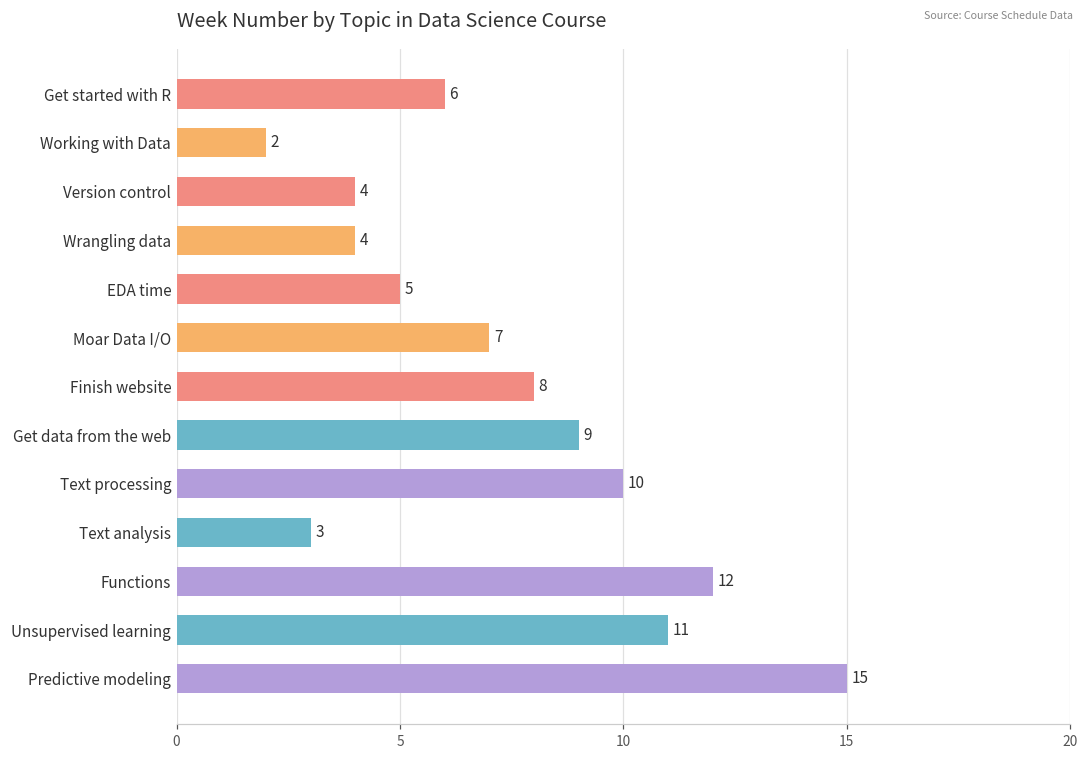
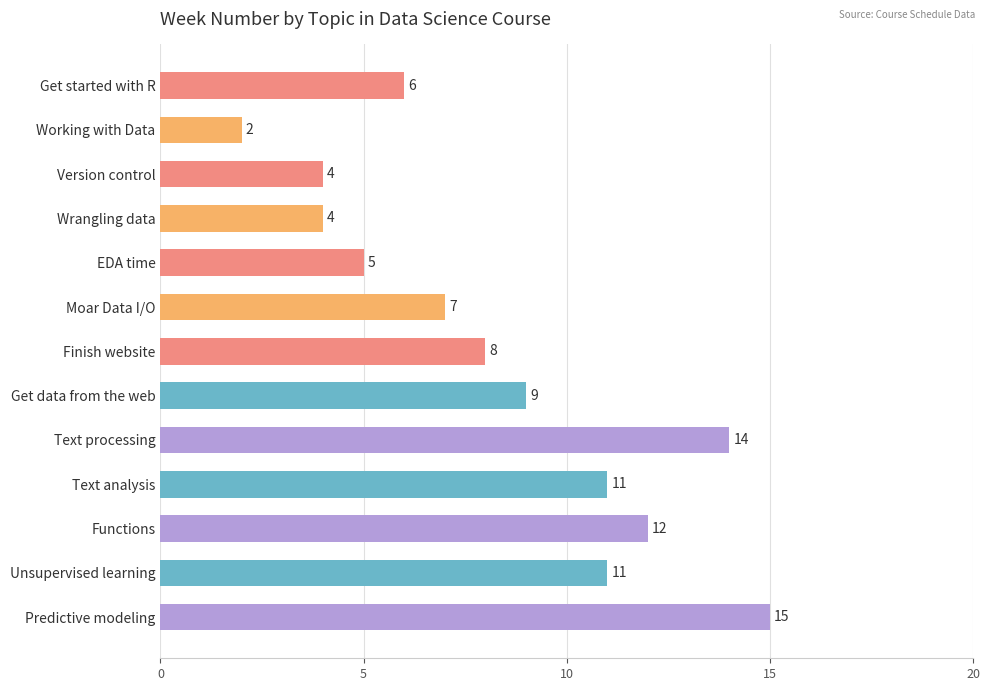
Text processing: 10 -> 14
Text analysis: 3 -> 11
